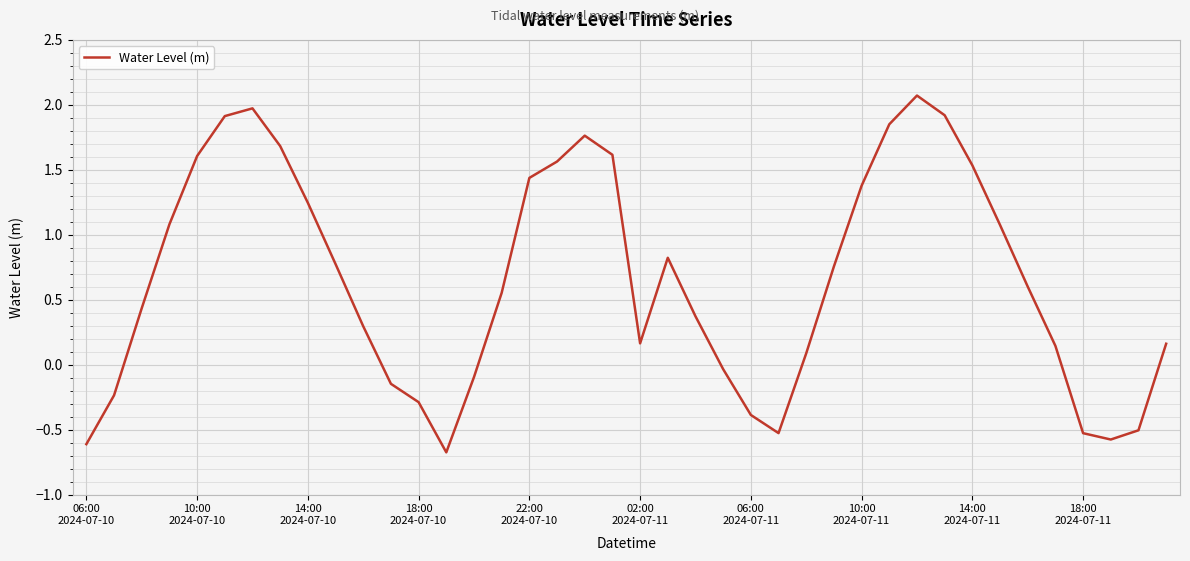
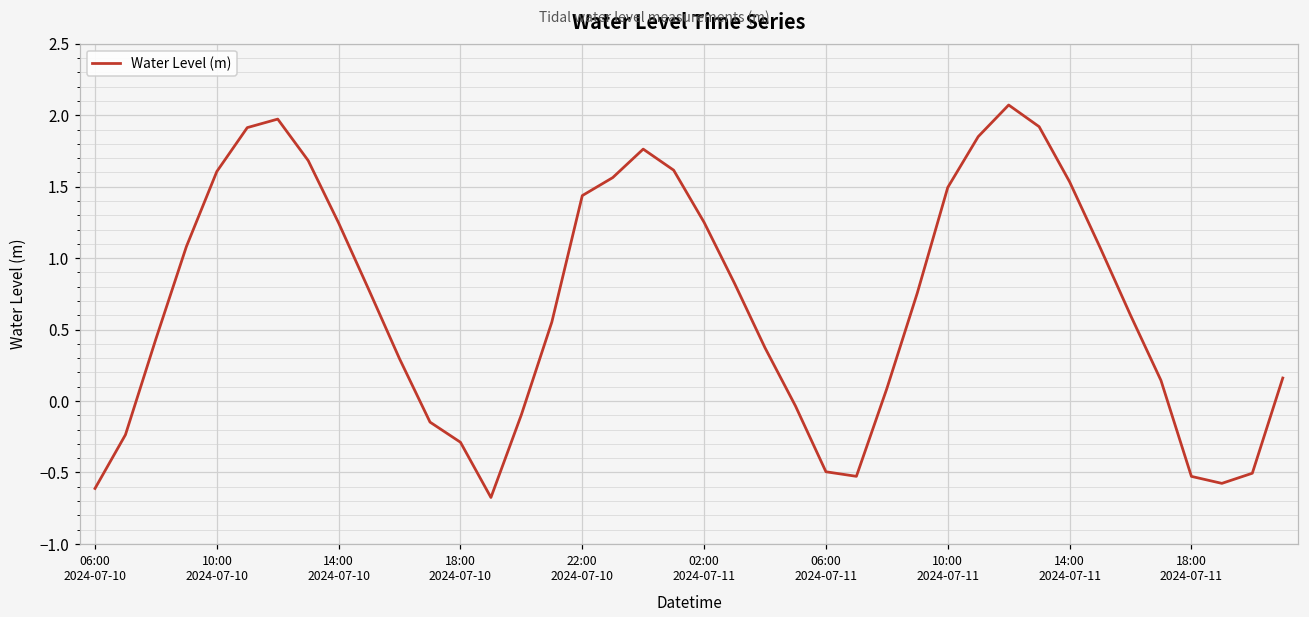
02:00 2024-07-11: 0.16 -> 1.25
06:00 2024-07-11: -0.39 -> -0.50
10:00 2024-07-11: 1.38 -> 1.49
